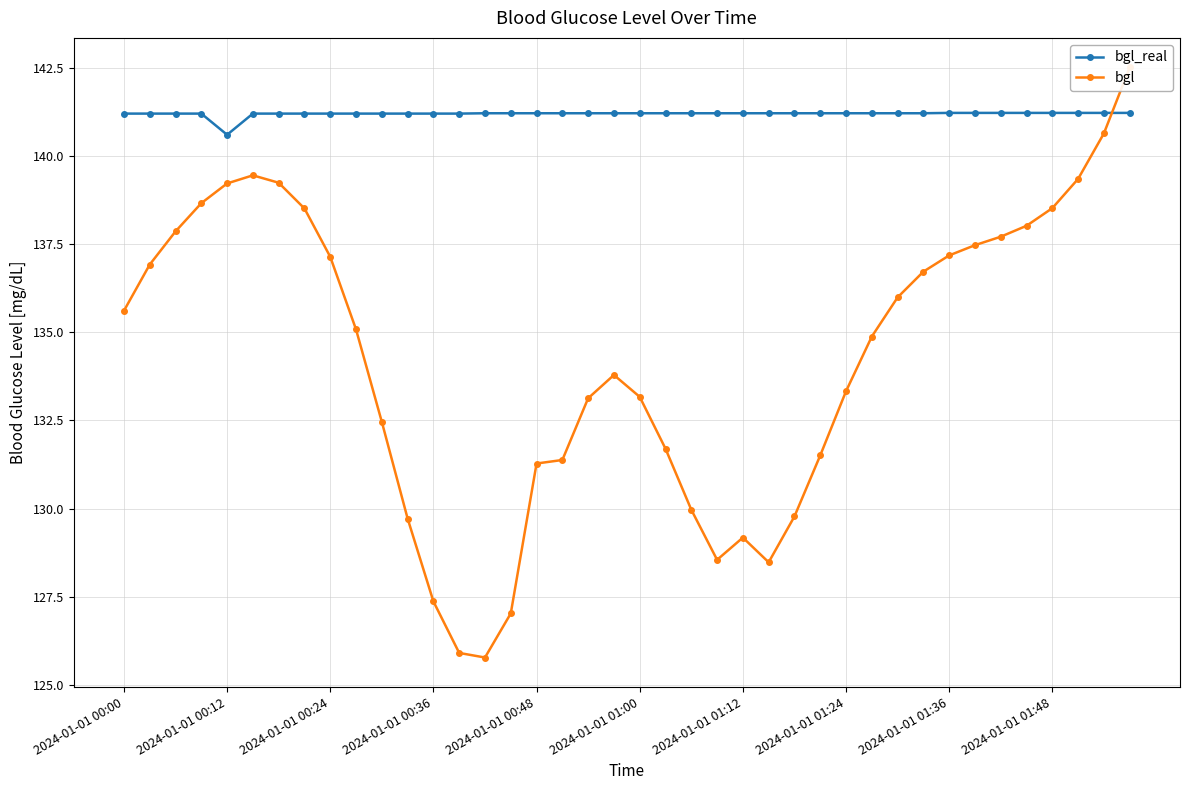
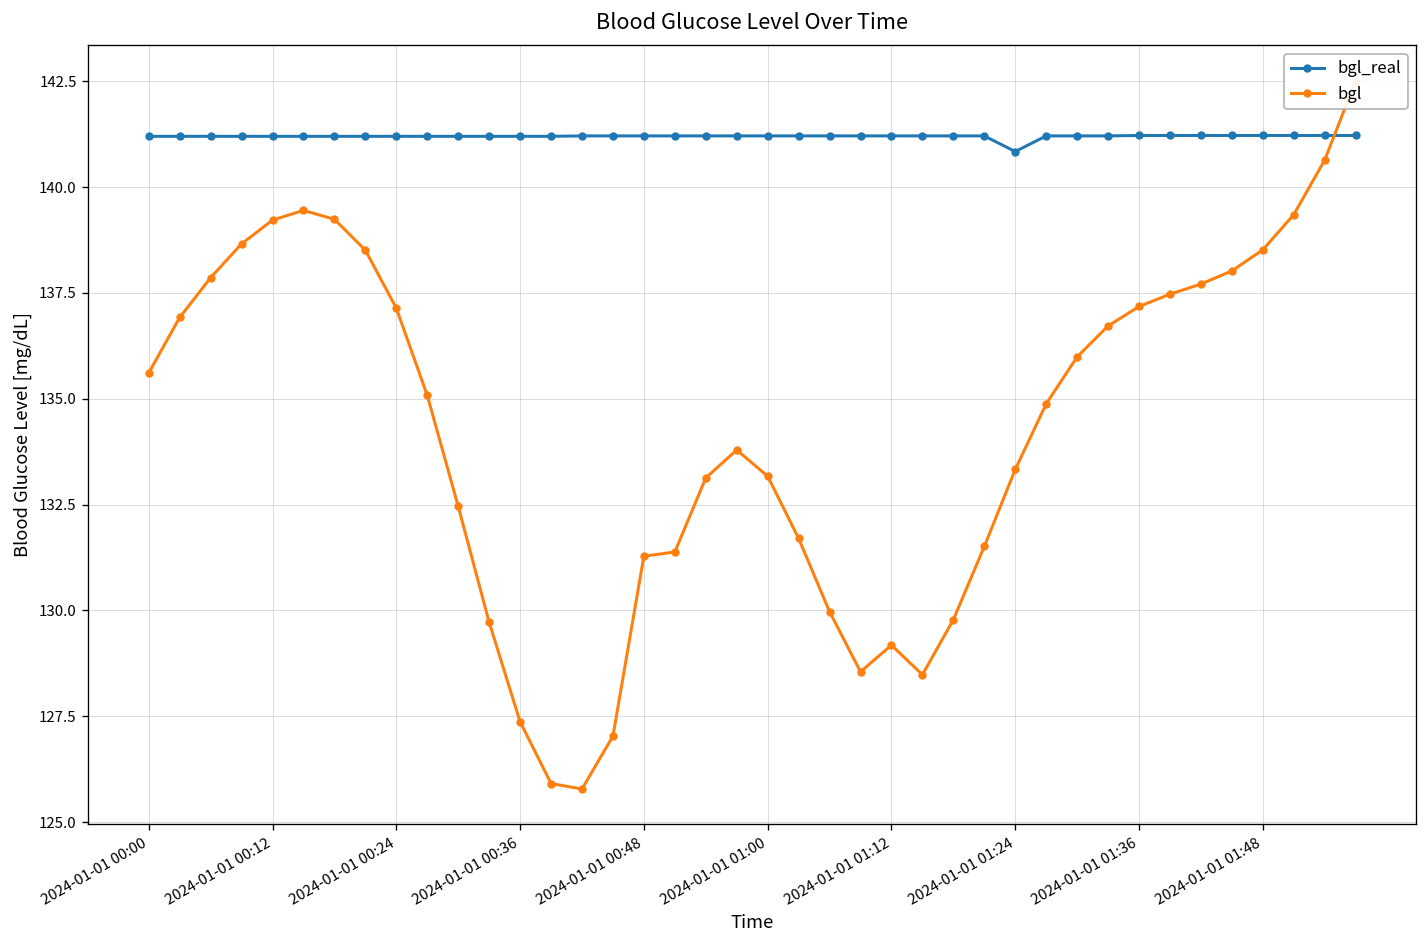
bgl_real, 2024-01-01 00:12: 140.6 -> 141.2
bgl_real, 2024-01-01 01:24: 141.2 -> 140.8
